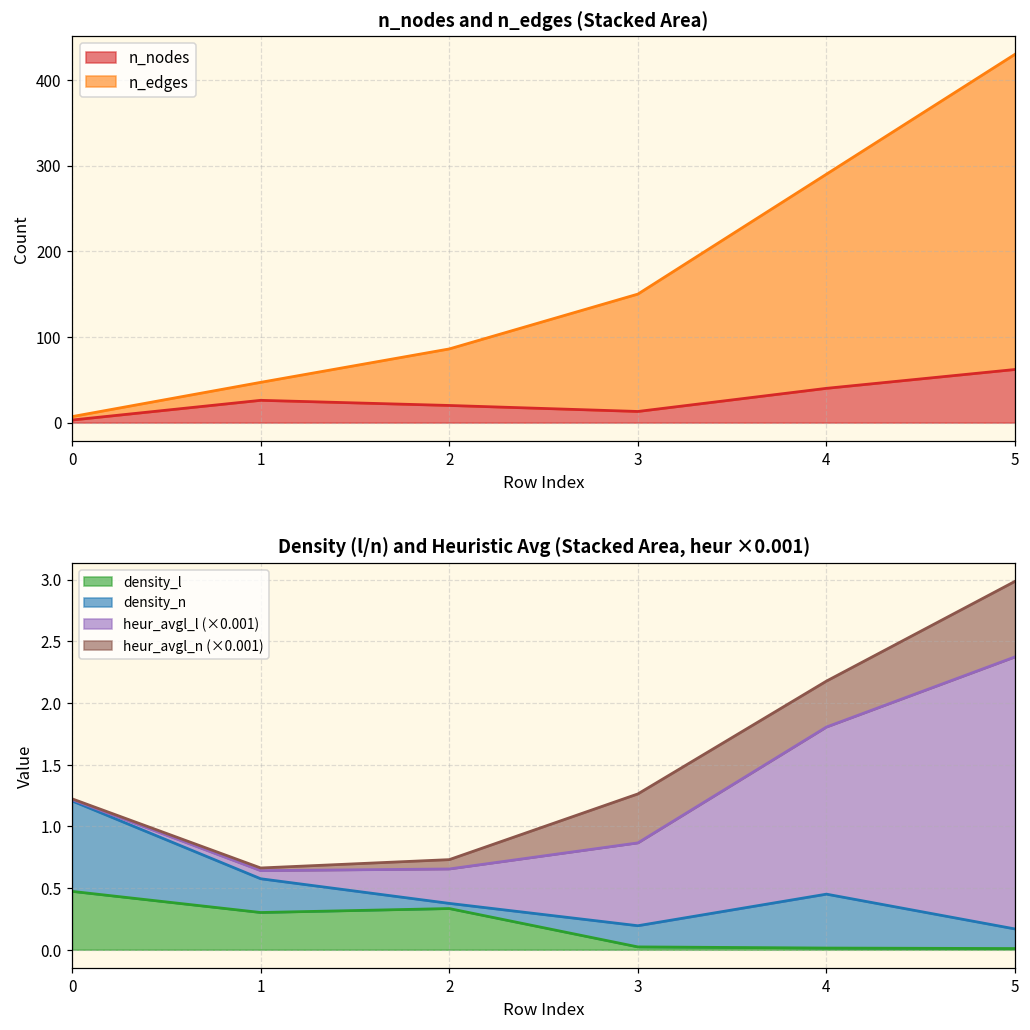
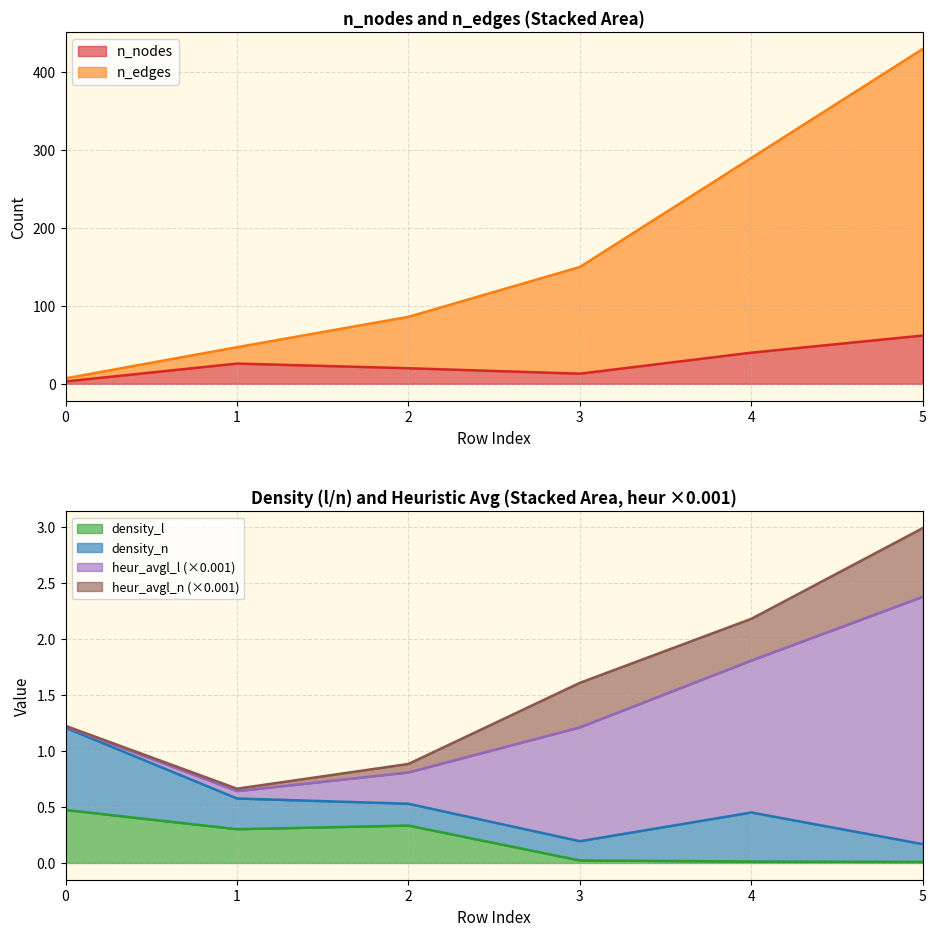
Density (l/n) and Heuristic Avg (Stacked Area, heur ×0.001), density_n, 2: 0.04 -> 0.19
Density (l/n) and Heuristic Avg (Stacked Area, heur ×0.001), heur_avgl_l (×0.001), 3: 0.67 -> 1.02
